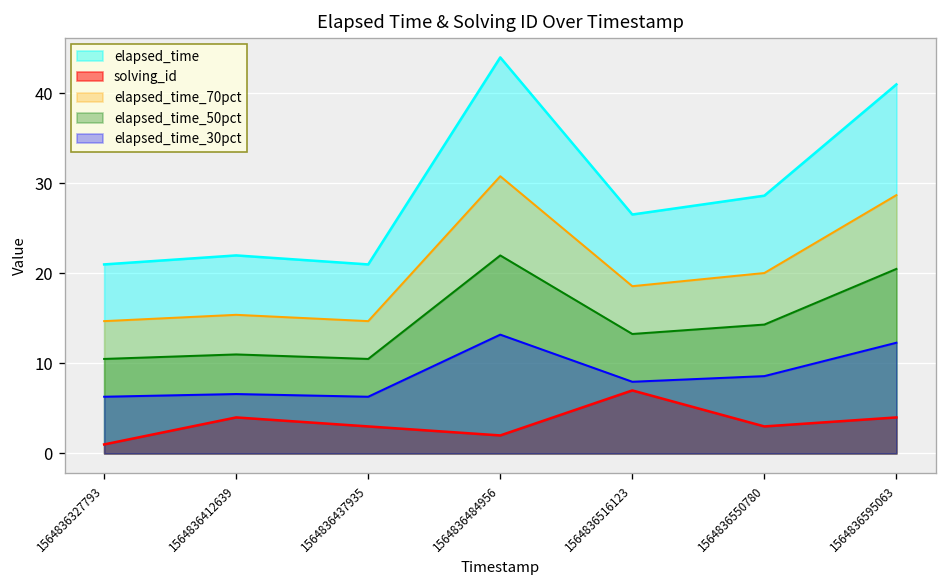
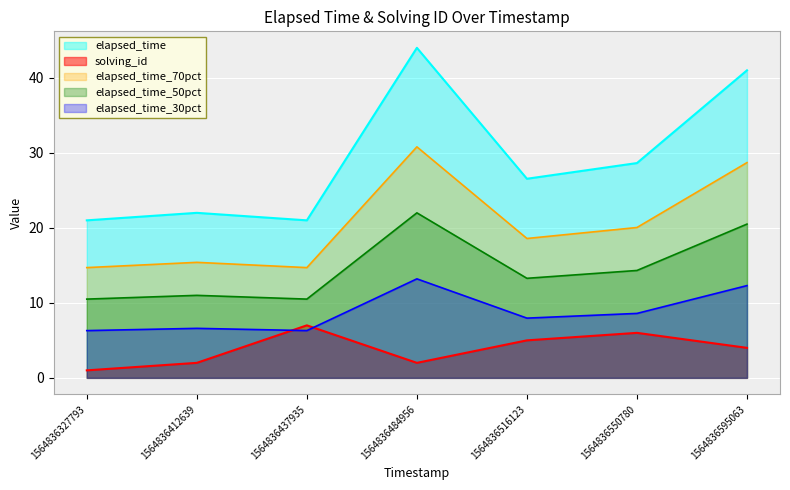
solving_id, 1564836412639: 4 -> 2
solving_id, 1564836437935: 3 -> 7
solving_id, 1564836516123: 7 -> 5
solving_id, 1564836550780: 3 -> 6
